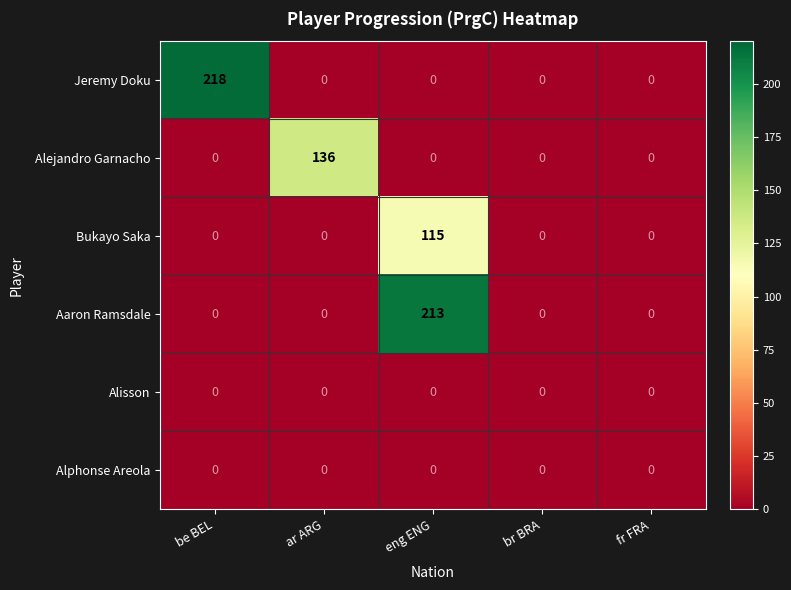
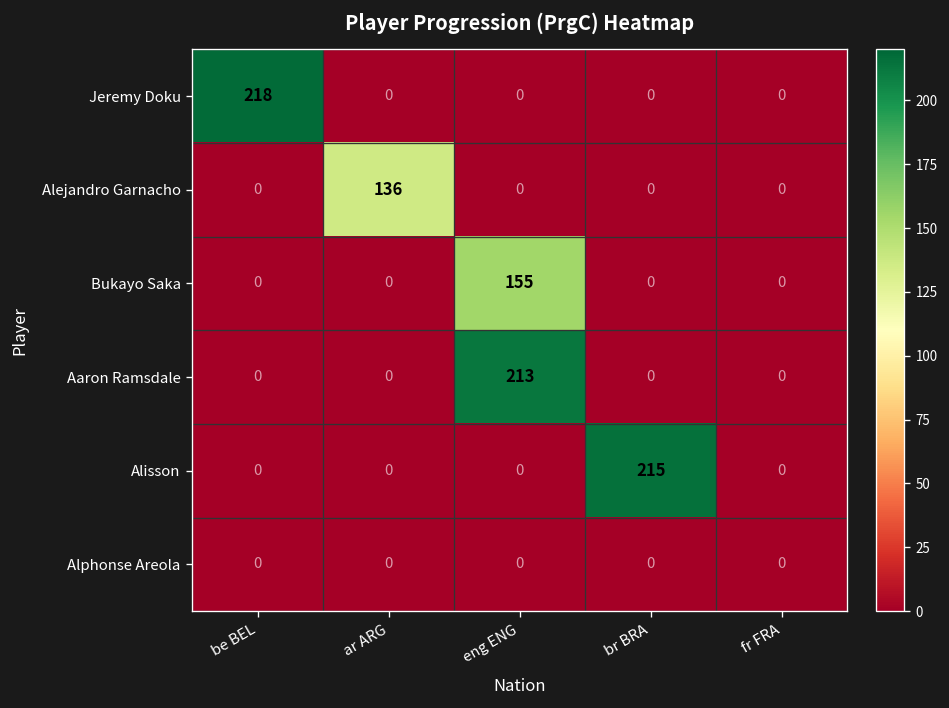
Bukayo Saka, eng ENG: 115 -> 155
Alisson, br BRA: 0 -> 215
